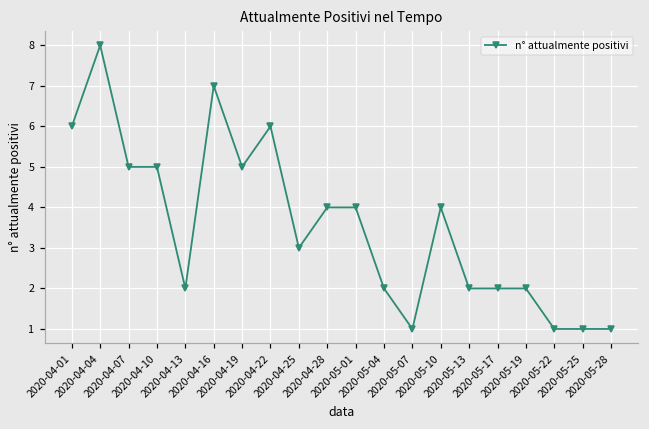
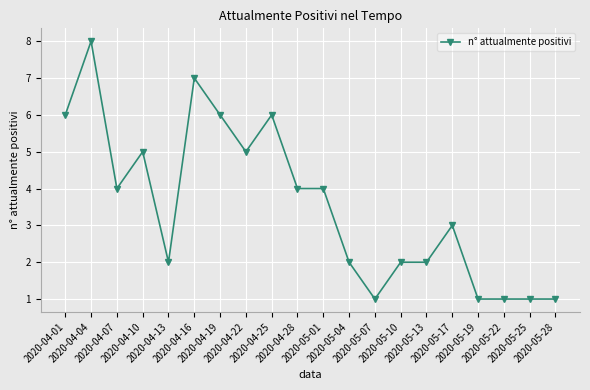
2020-04-07: 5 -> 4
2020-04-19: 5 -> 6
2020-04-22: 6 -> 5
2020-04-25: 3 -> 6
2020-05-10: 4 -> 2
2020-05-17: 2 -> 3
2020-05-19: 2 -> 1
